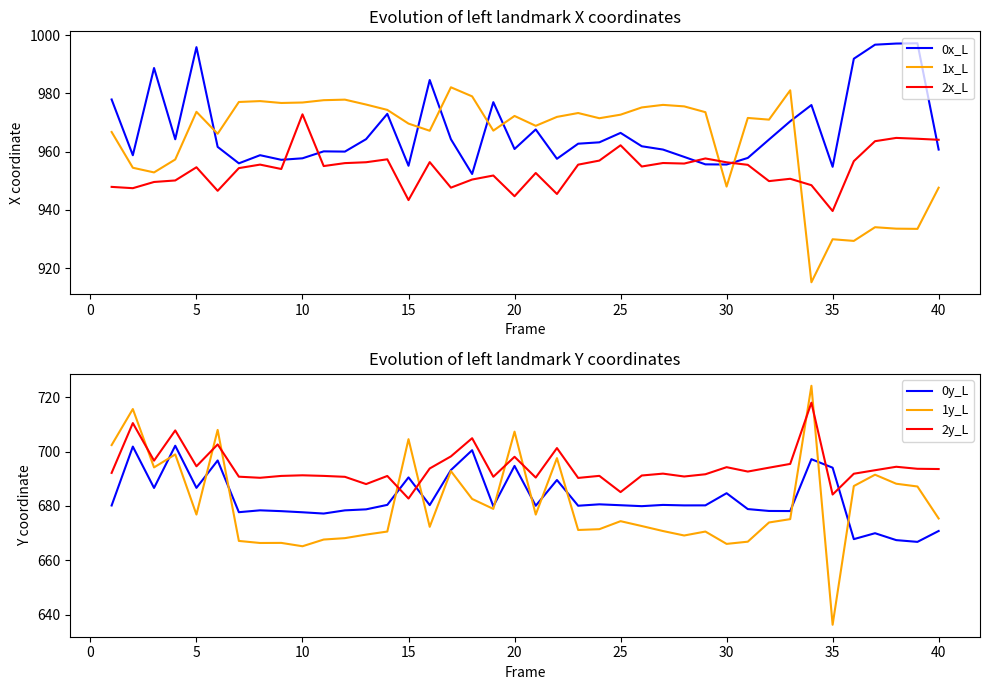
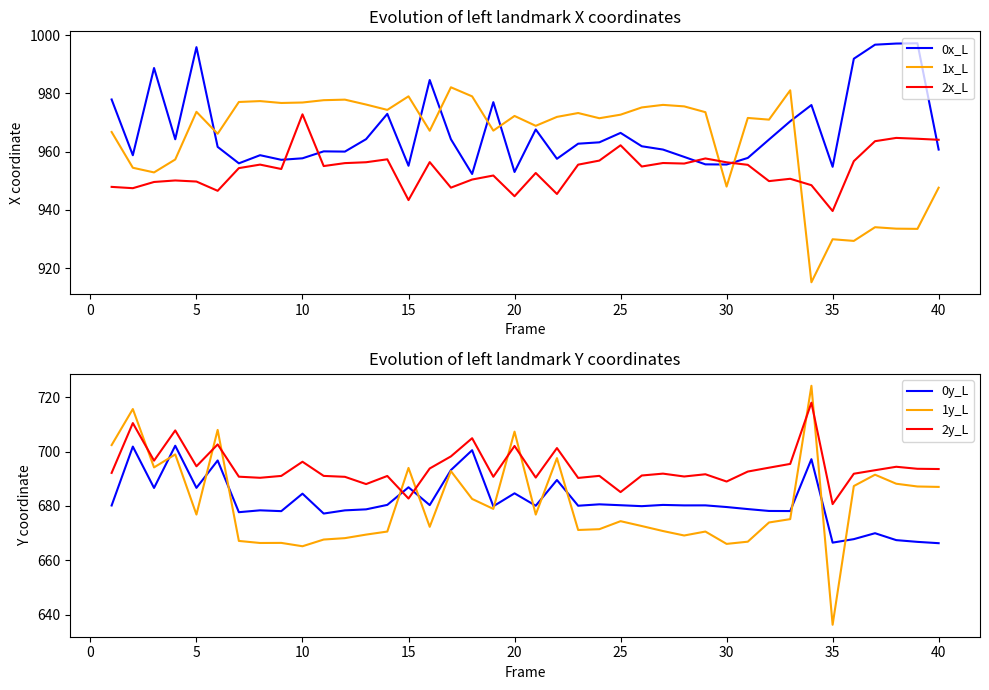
Evolution of left landmark X coordinates, 2x_L, 5: 955 -> 950
Evolution of left landmark X coordinates, 1x_L, 15: 970 -> 979
Evolution of left landmark X coordinates, 0x_L, 20: 961 -> 953
Evolution of left landmark Y coordinates, 0y_L, 10: 678 -> 685
Evolution of left landmark Y coordinates, 2y_L, 10: 691 -> 696
Evolution of left landmark Y coordinates, 0y_L, 15: 690 -> 687
Evolution of left landmark Y coordinates, 1y_L, 15: 705 -> 694
Evolution of left landmark Y coordinates, 0y_L, 20: 695 -> 685
Evolution of left landmark Y coordinates, 2y_L, 20: 698 -> 702
Evolution of left landmark Y coordinates, 0y_L, 30: 685 -> 680
Evolution of left landmark Y coordinates, 2y_L, 30: 694 -> 689
Evolution of left landmark Y coordinates, 0y_L, 35: 694 -> 666
Evolution of left landmark Y coordinates, 2y_L, 35: 684 -> 681
Evolution of left landmark Y coordinates, 0y_L, 40: 671 -> 666
Evolution of left landmark Y coordinates, 1y_L, 40: 675 -> 687
